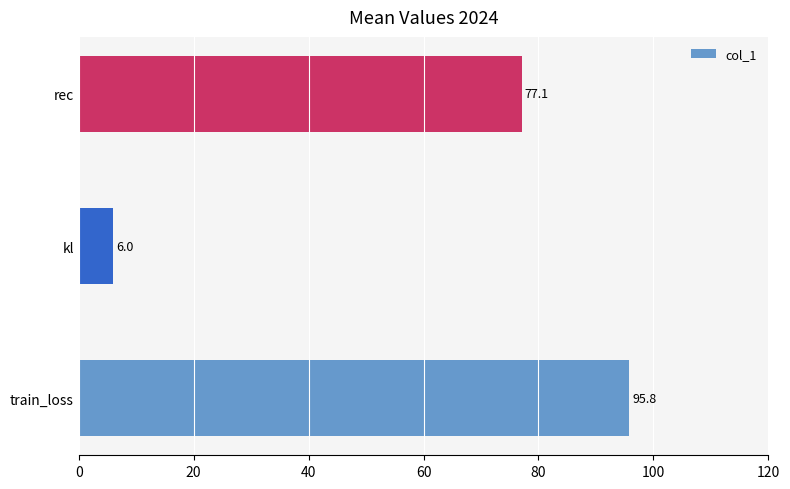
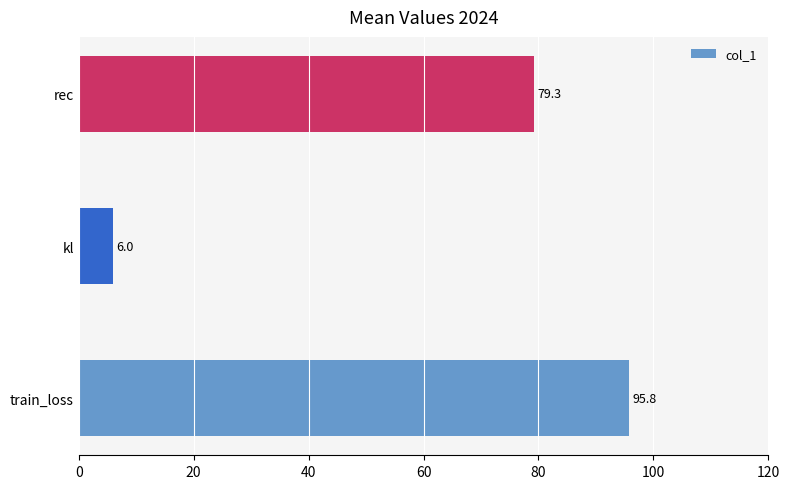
rec: 77.1 -> 79.3
